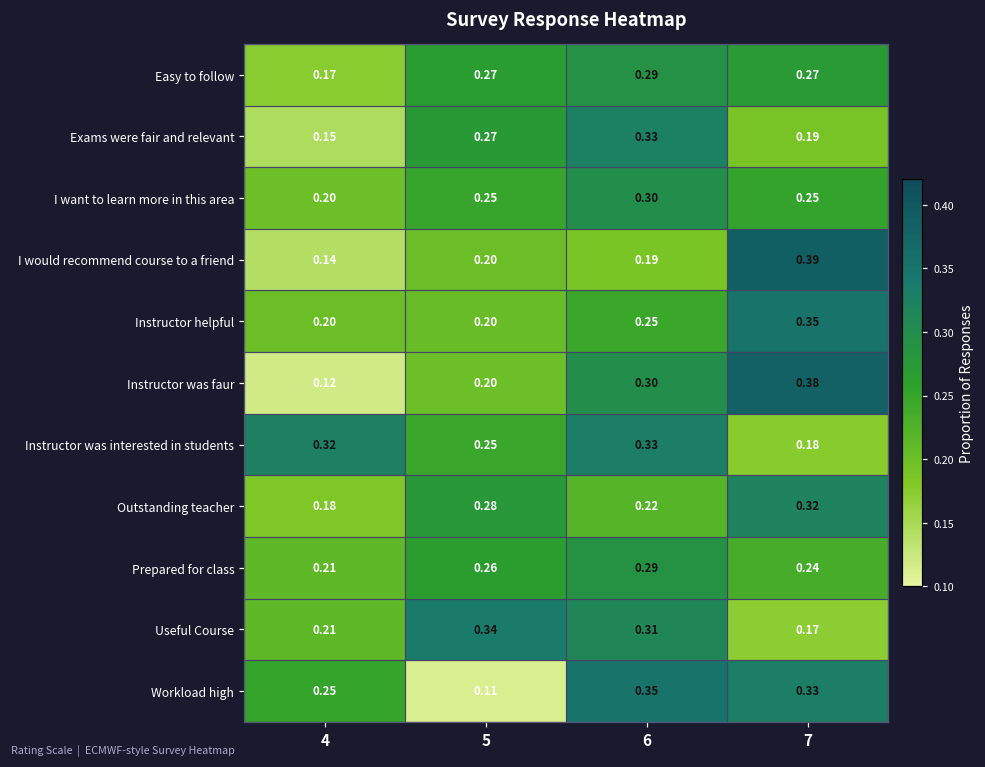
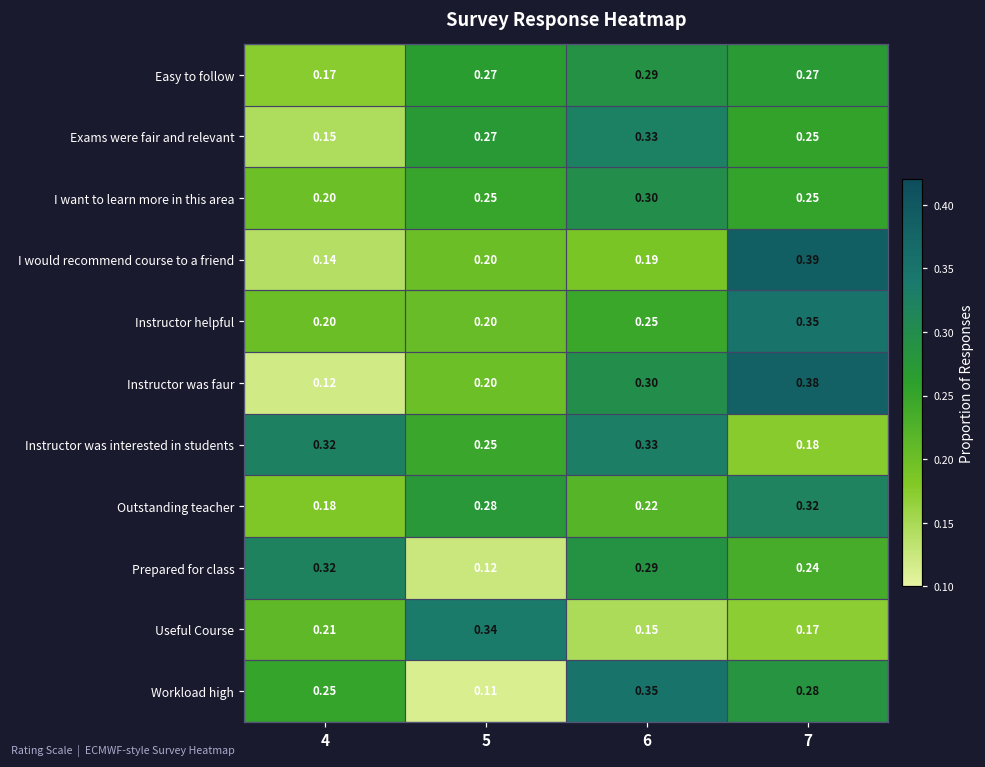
Exams were fair and relevant, 7: 0.19 -> 0.25
Prepared for class, 4: 0.21 -> 0.32
Prepared for class, 5: 0.26 -> 0.12
Useful Course, 6: 0.31 -> 0.15
Workload high, 7: 0.33 -> 0.28
